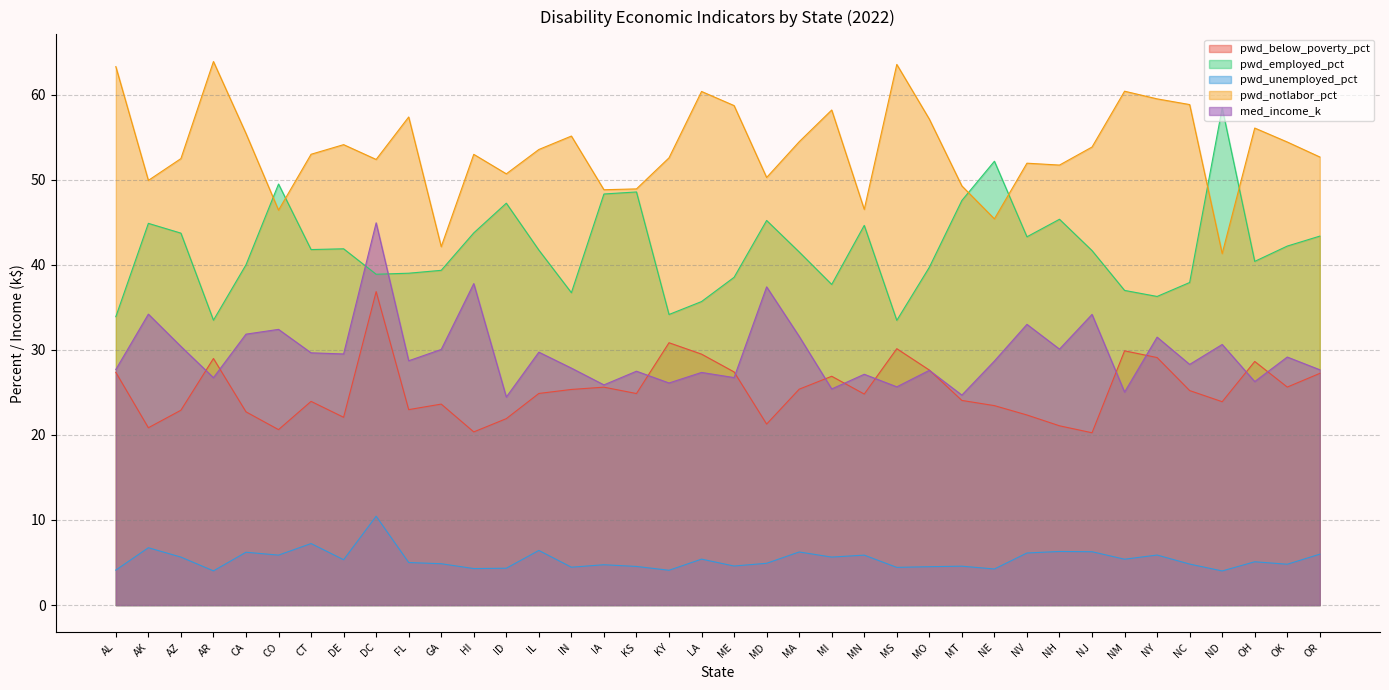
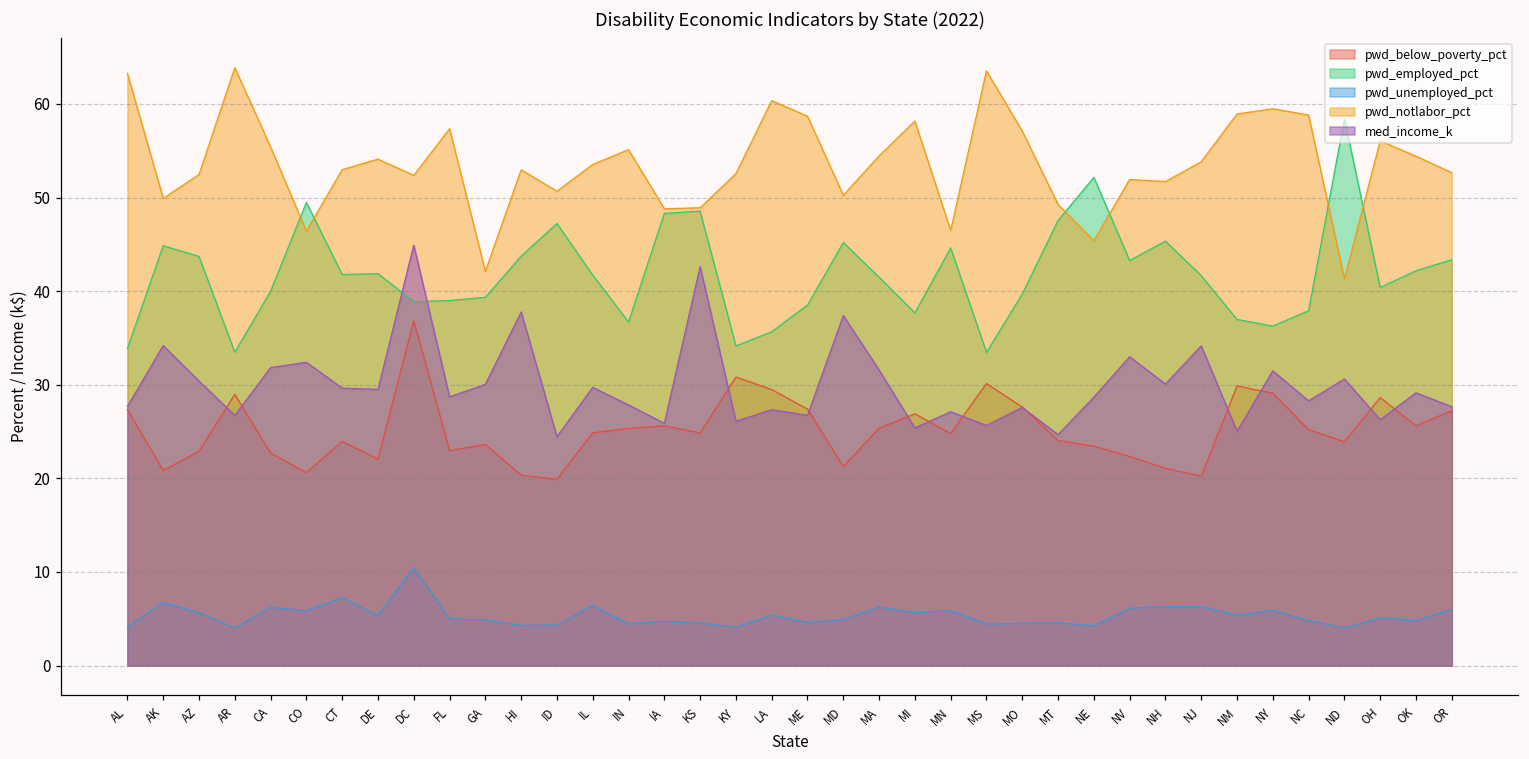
pwd_below_poverty_pct, ID: 22 -> 20
med_income_k, KS: 27 -> 43
pwd_notlabor_pct, NM: 60 -> 59
